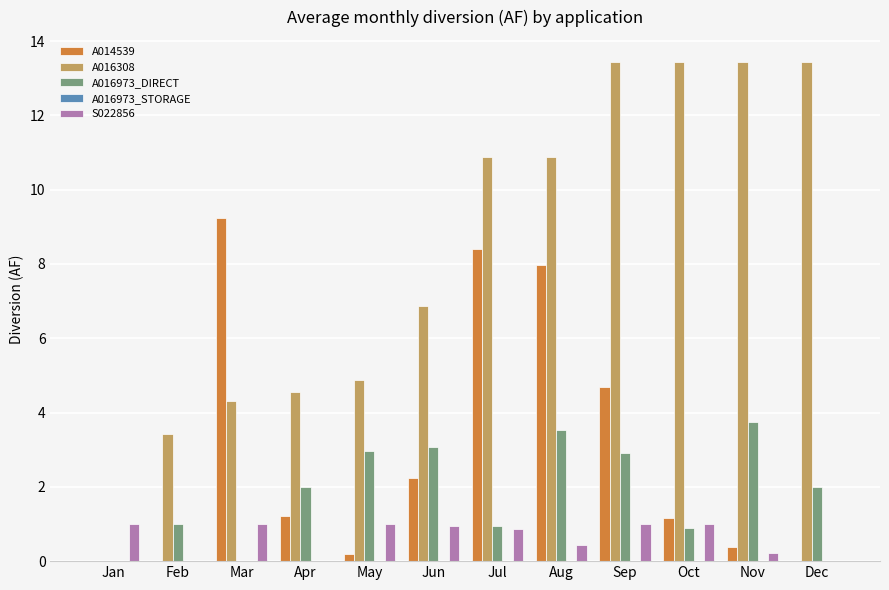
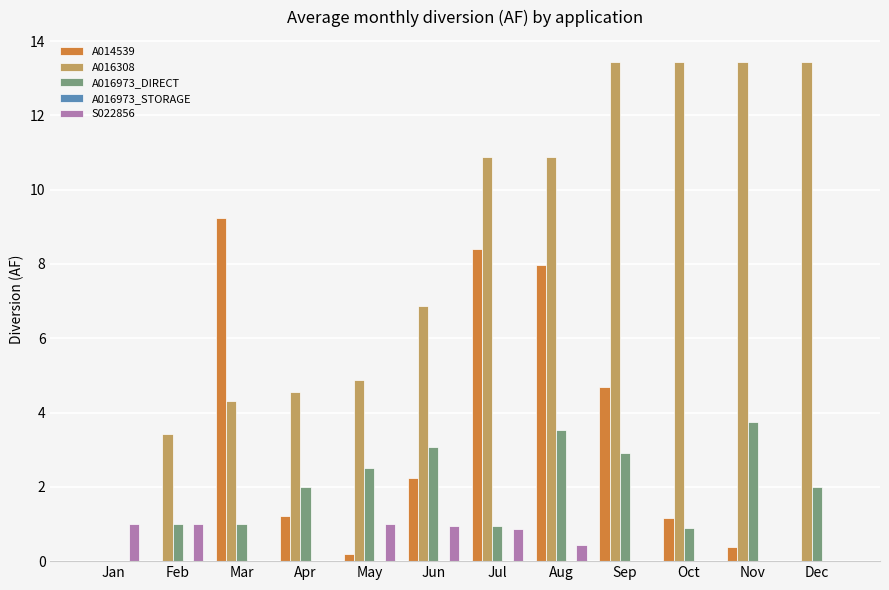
S022856, Feb: 0 -> 1
A016973_DIRECT, Mar: 0 -> 1
S022856, Mar: 1 -> 0
A016973_DIRECT, May: 3.0 -> 2.5
S022856, Sep: 1 -> 0
S022856, Oct: 1 -> 0
S022856, Nov: 0.2 -> 0.0
